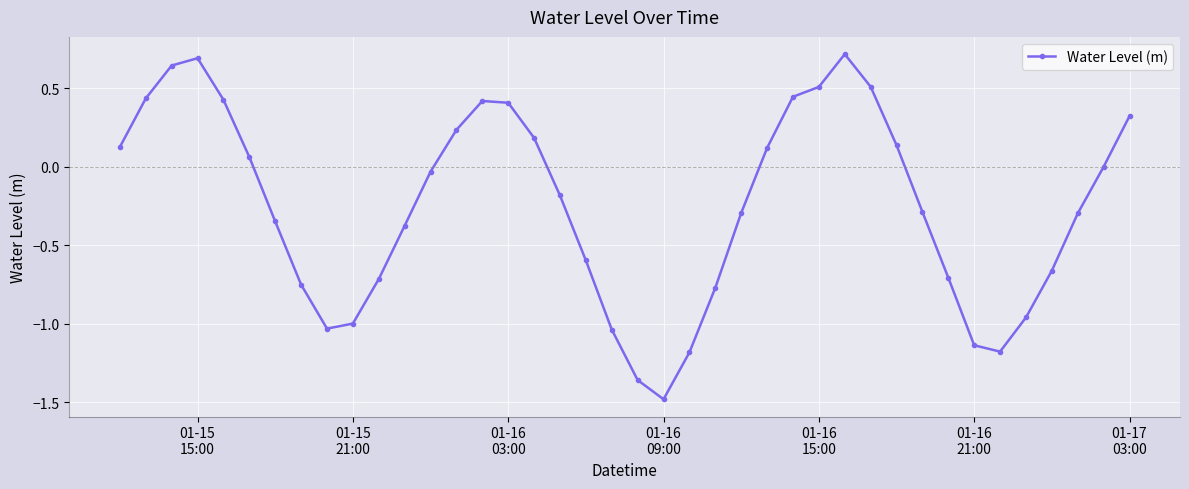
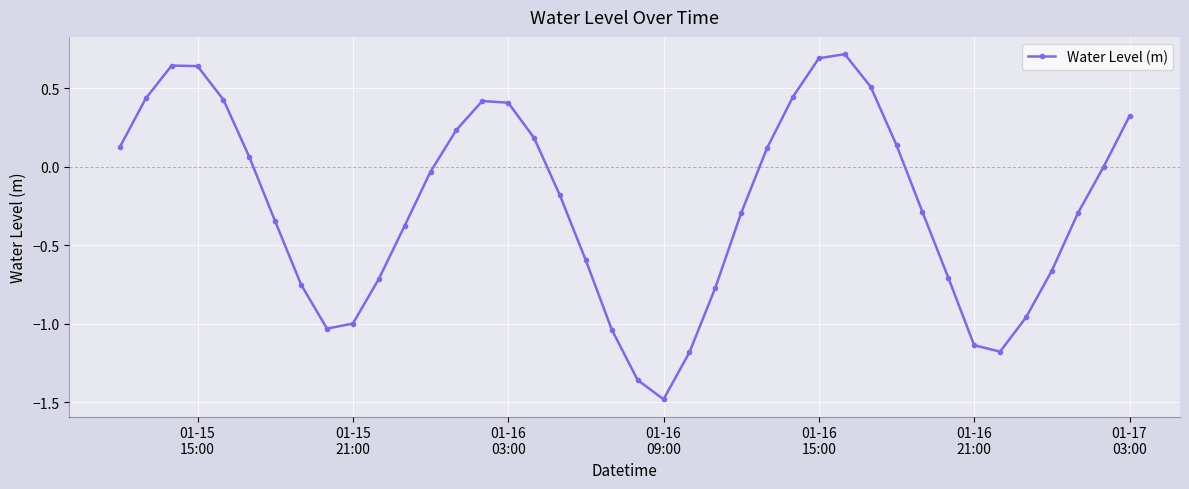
01-15 15:00: 0.69 -> 0.64
01-16 15:00: 0.51 -> 0.69
